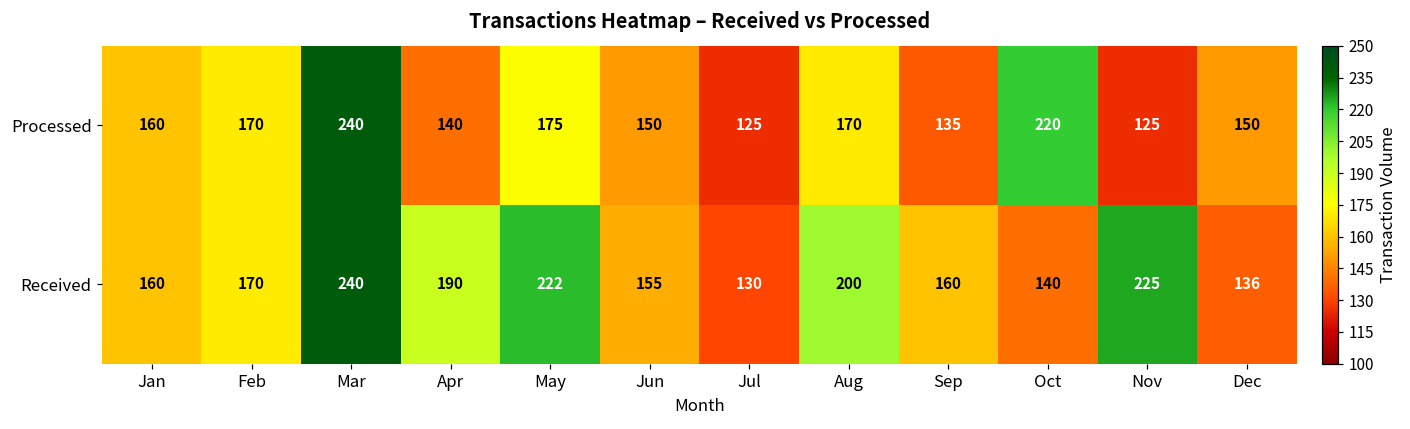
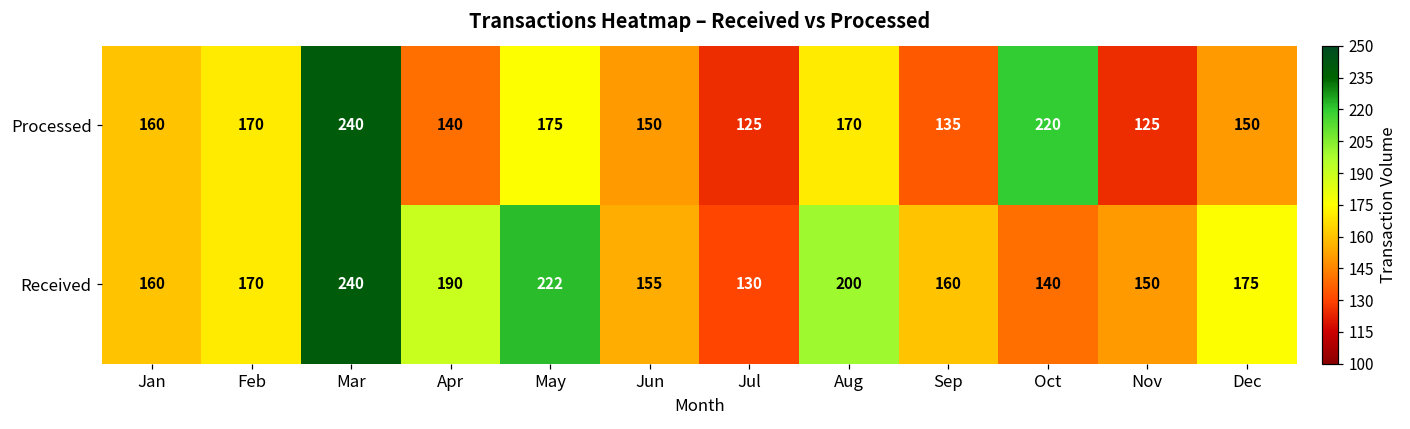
Received, Nov: 225 -> 150
Received, Dec: 136 -> 175
